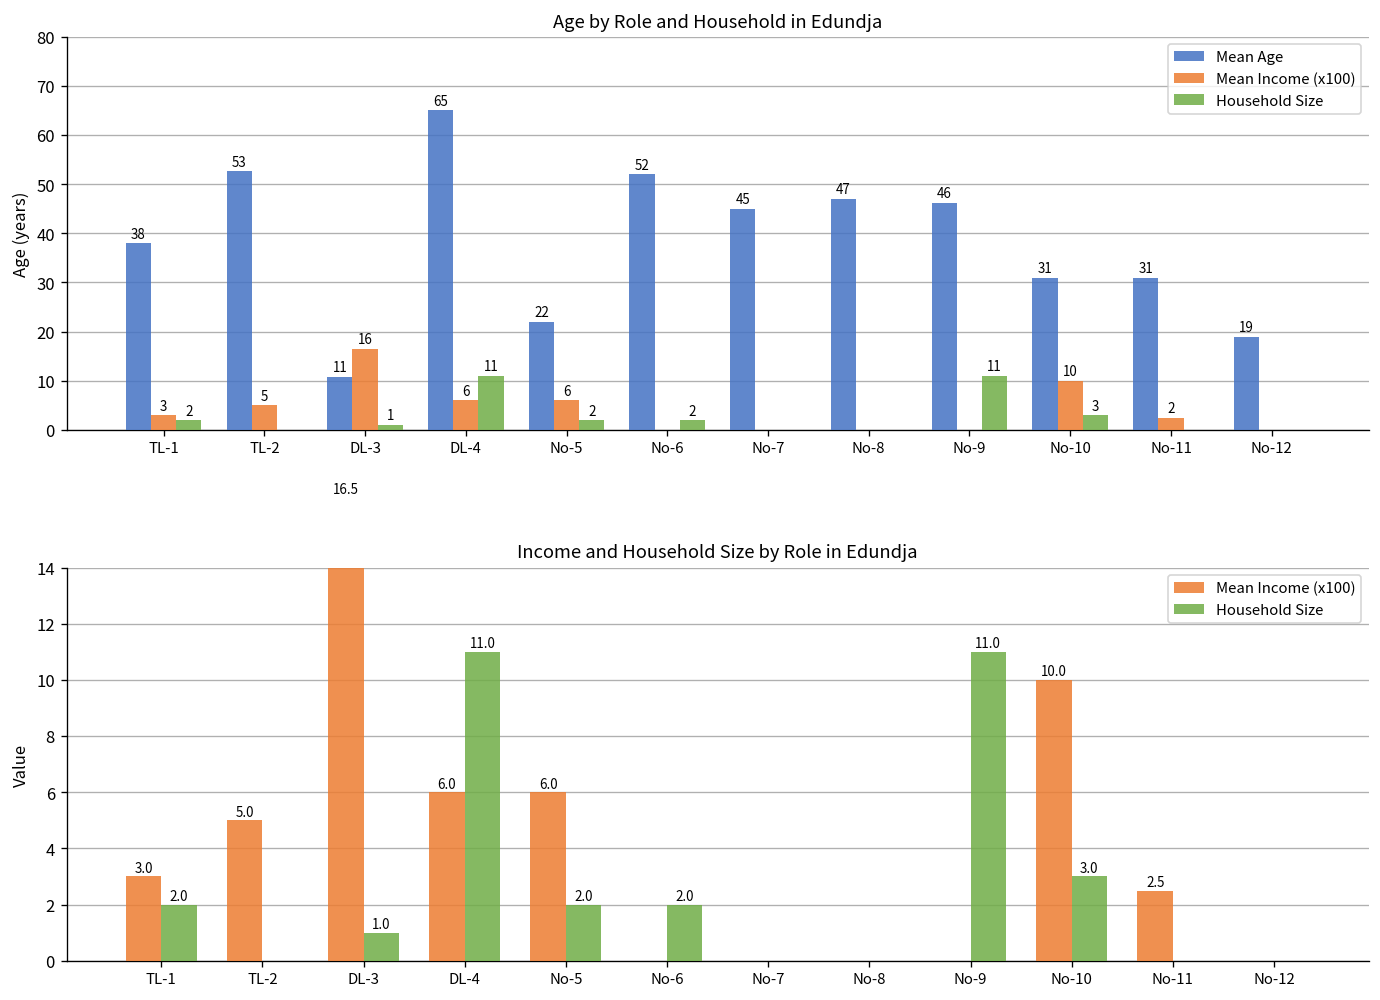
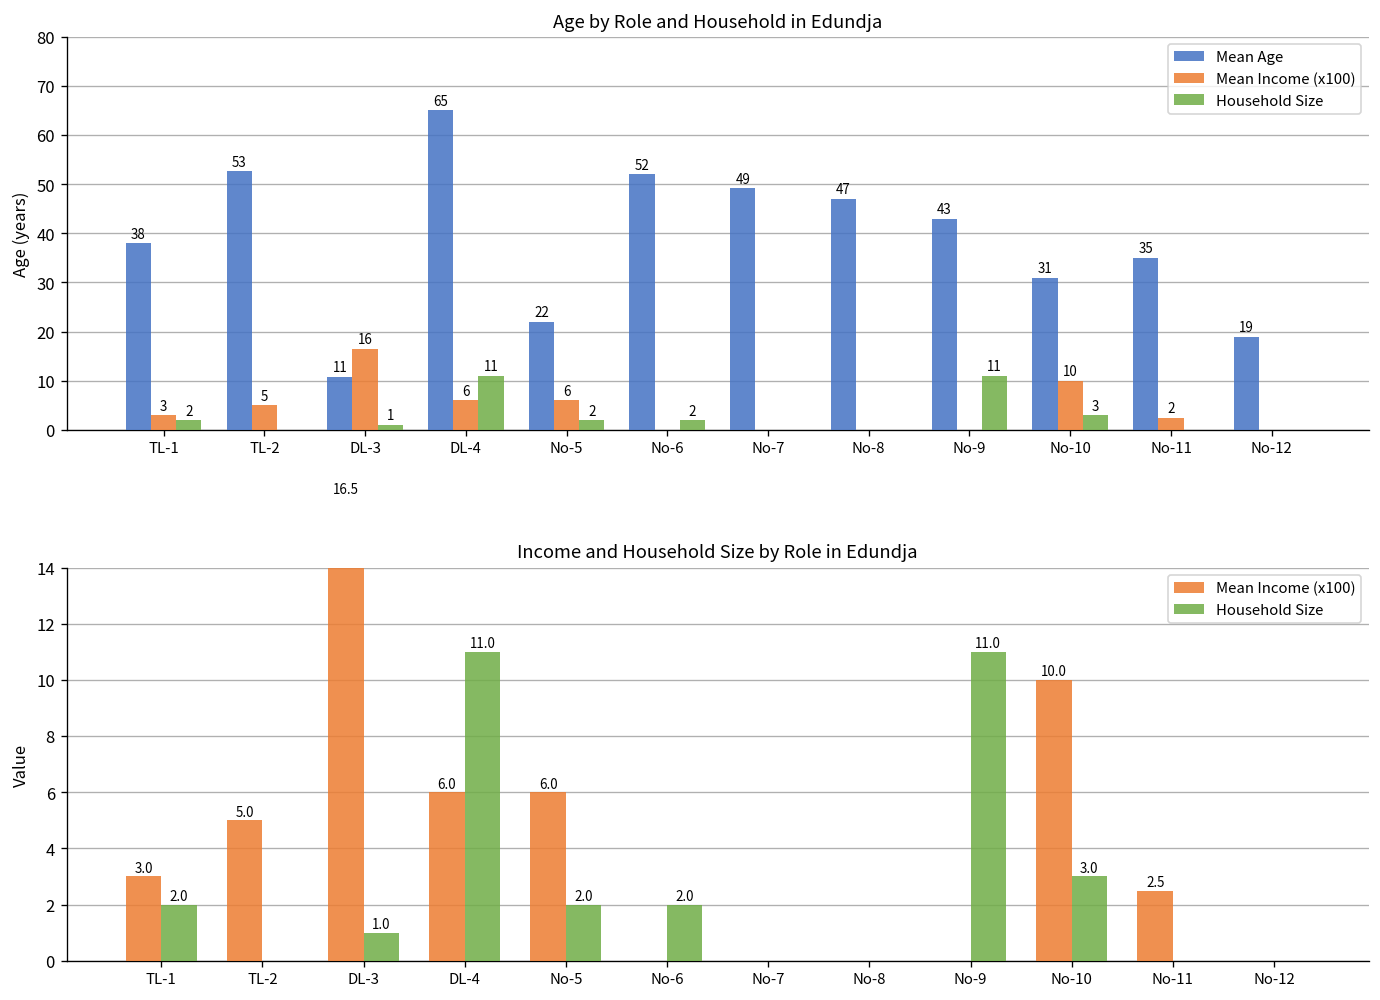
Age by Role and Household in Edundja, Mean Age, No-7: 45 -> 49
Age by Role and Household in Edundja, Mean Age, No-9: 46 -> 43
Age by Role and Household in Edundja, Mean Age, No-11: 31 -> 35
